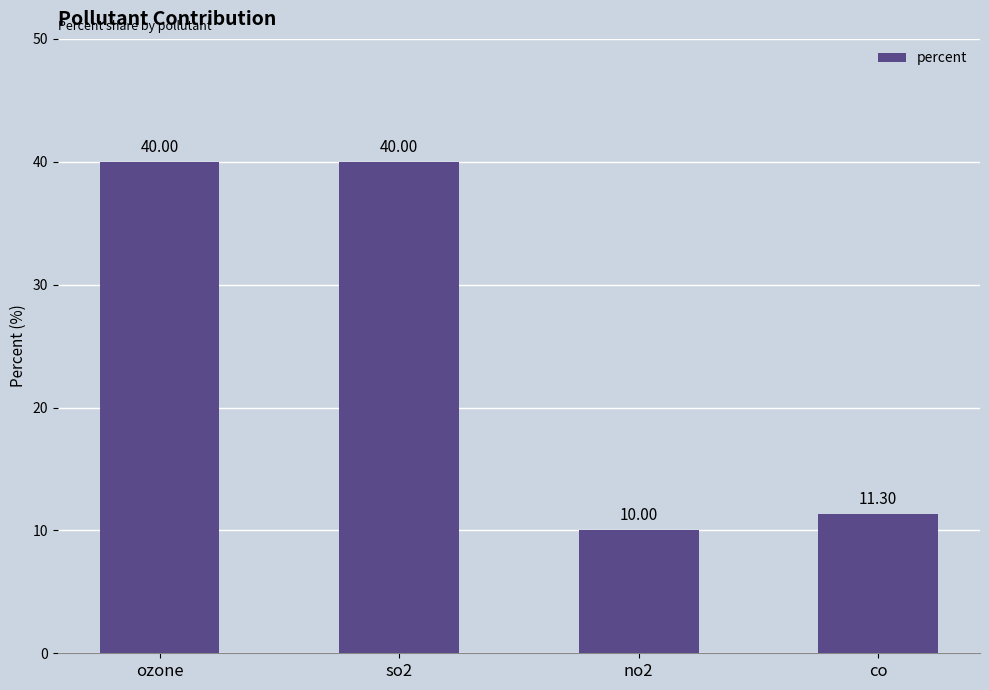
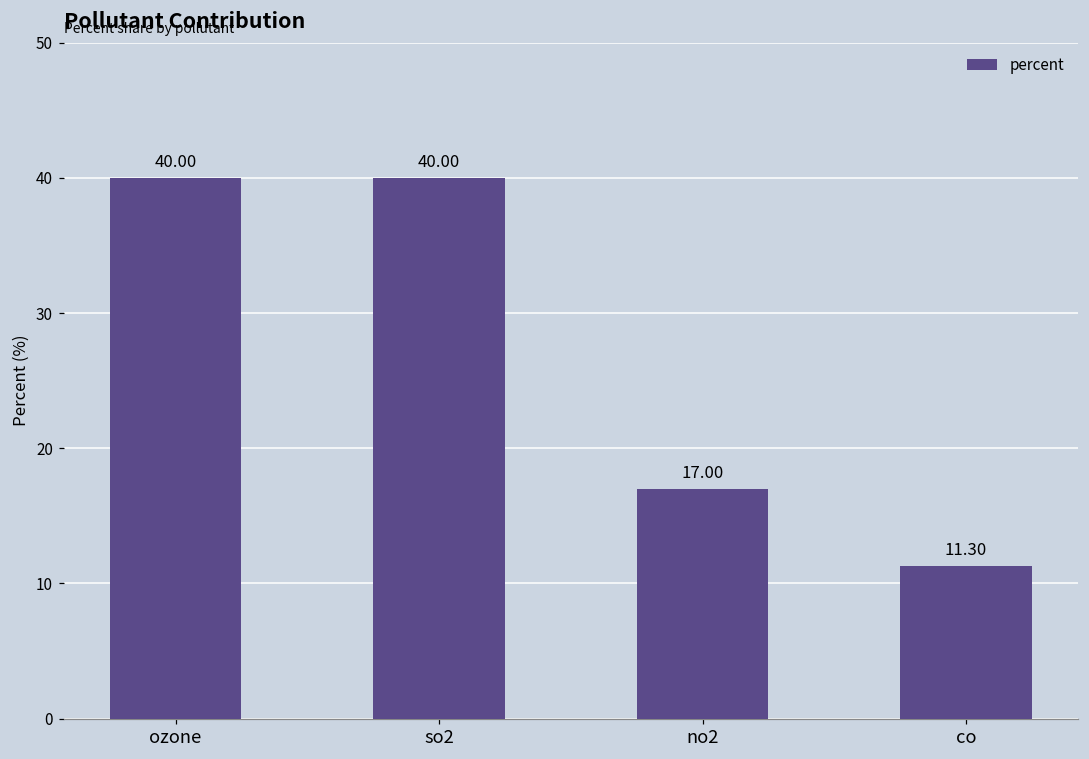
no2: 10.00 -> 17.00
